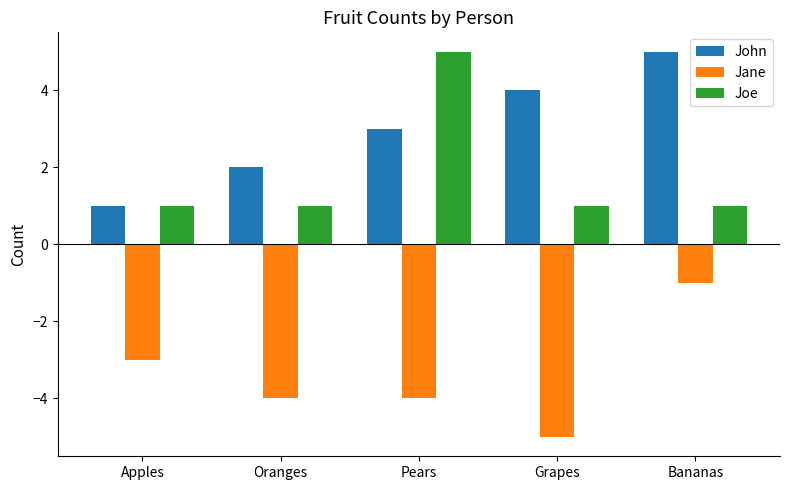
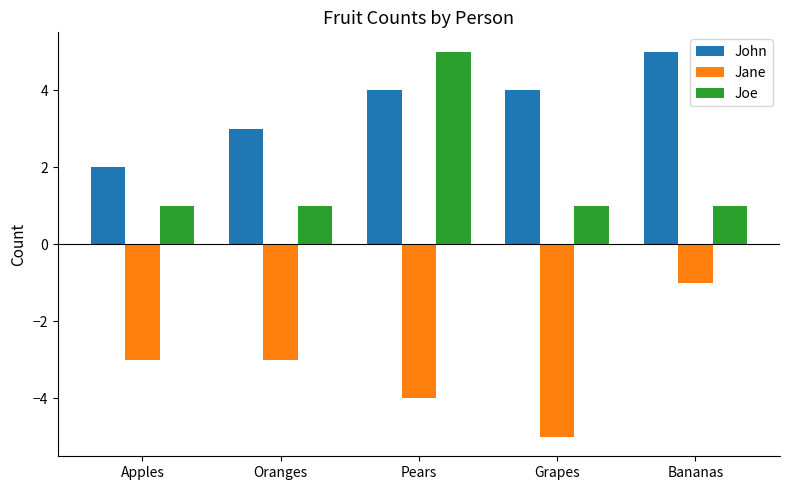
John, Apples: 1 -> 2
John, Oranges: 2 -> 3
Jane, Oranges: -4 -> -3
John, Pears: 3 -> 4
